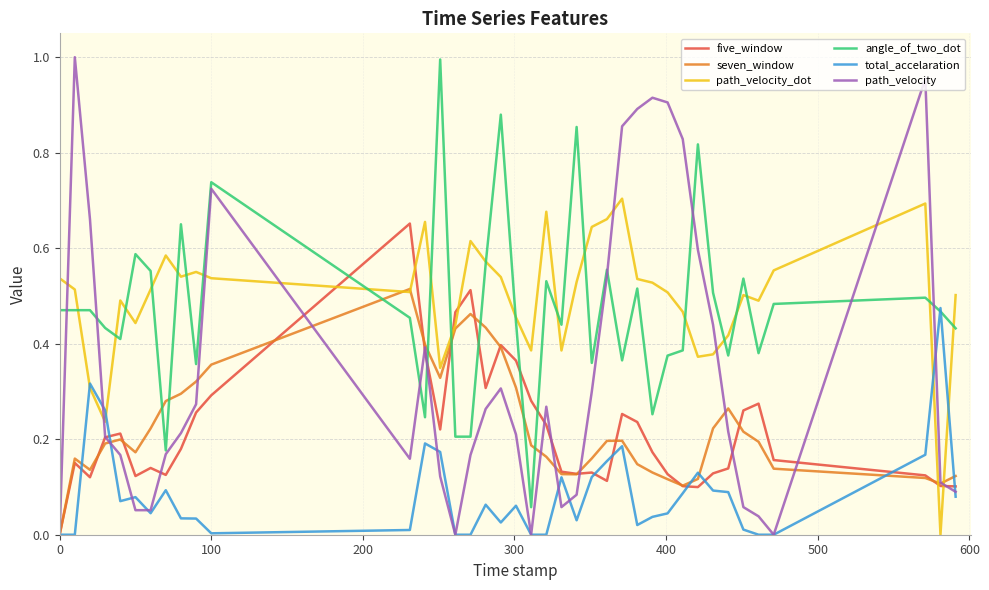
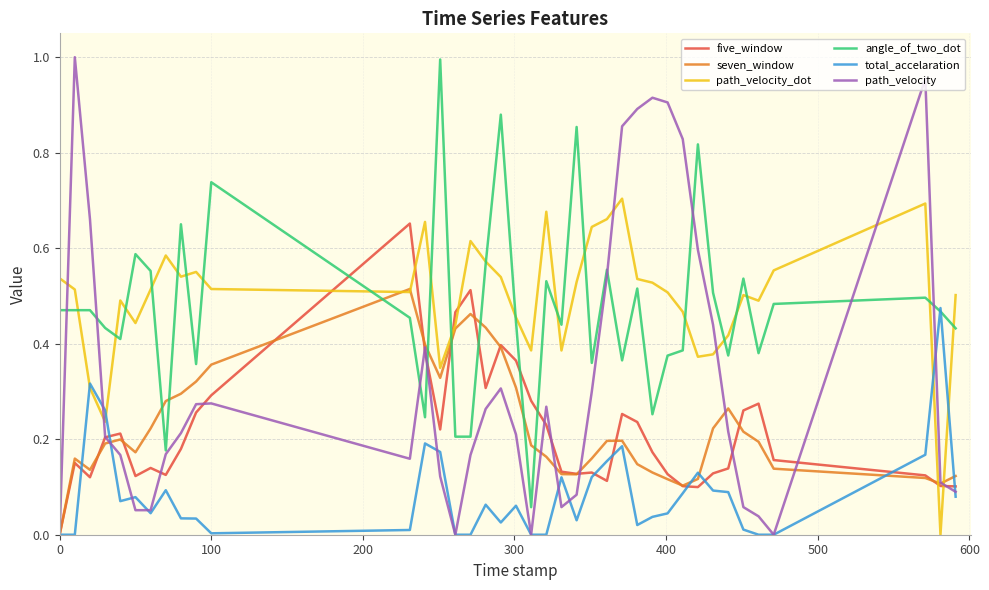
path_velocity_dot, 100: 0.54 -> 0.51
path_velocity, 100: 0.72 -> 0.28
